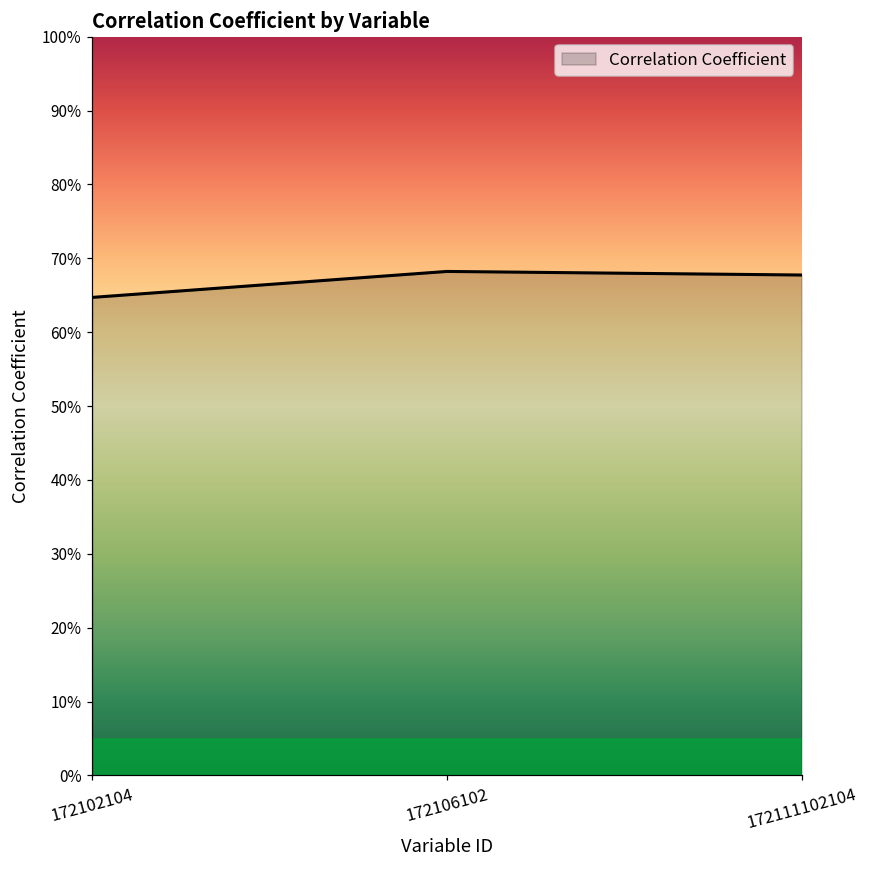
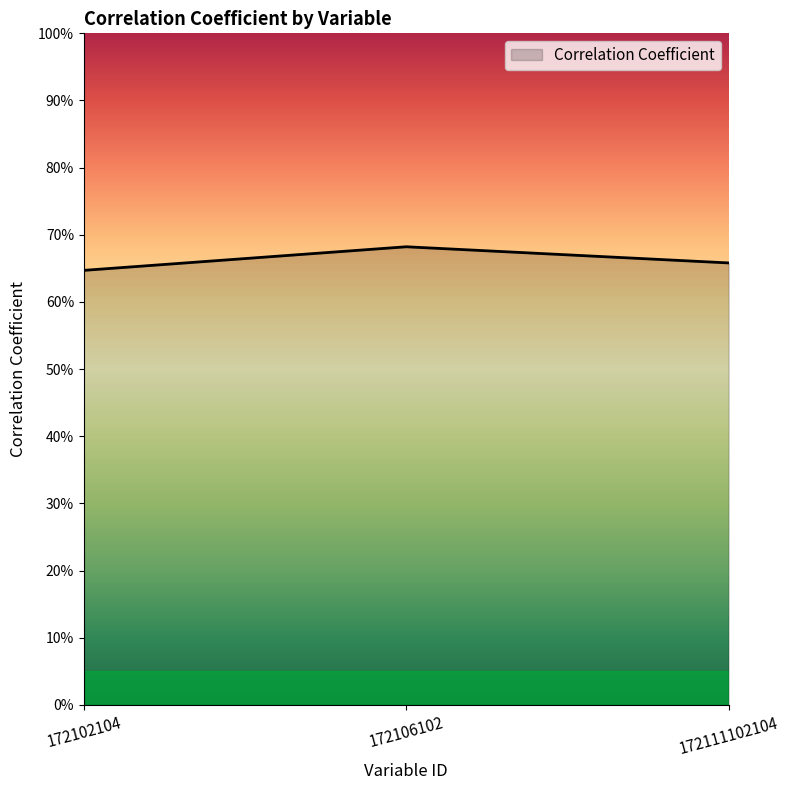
172111102104: 68% -> 66%
